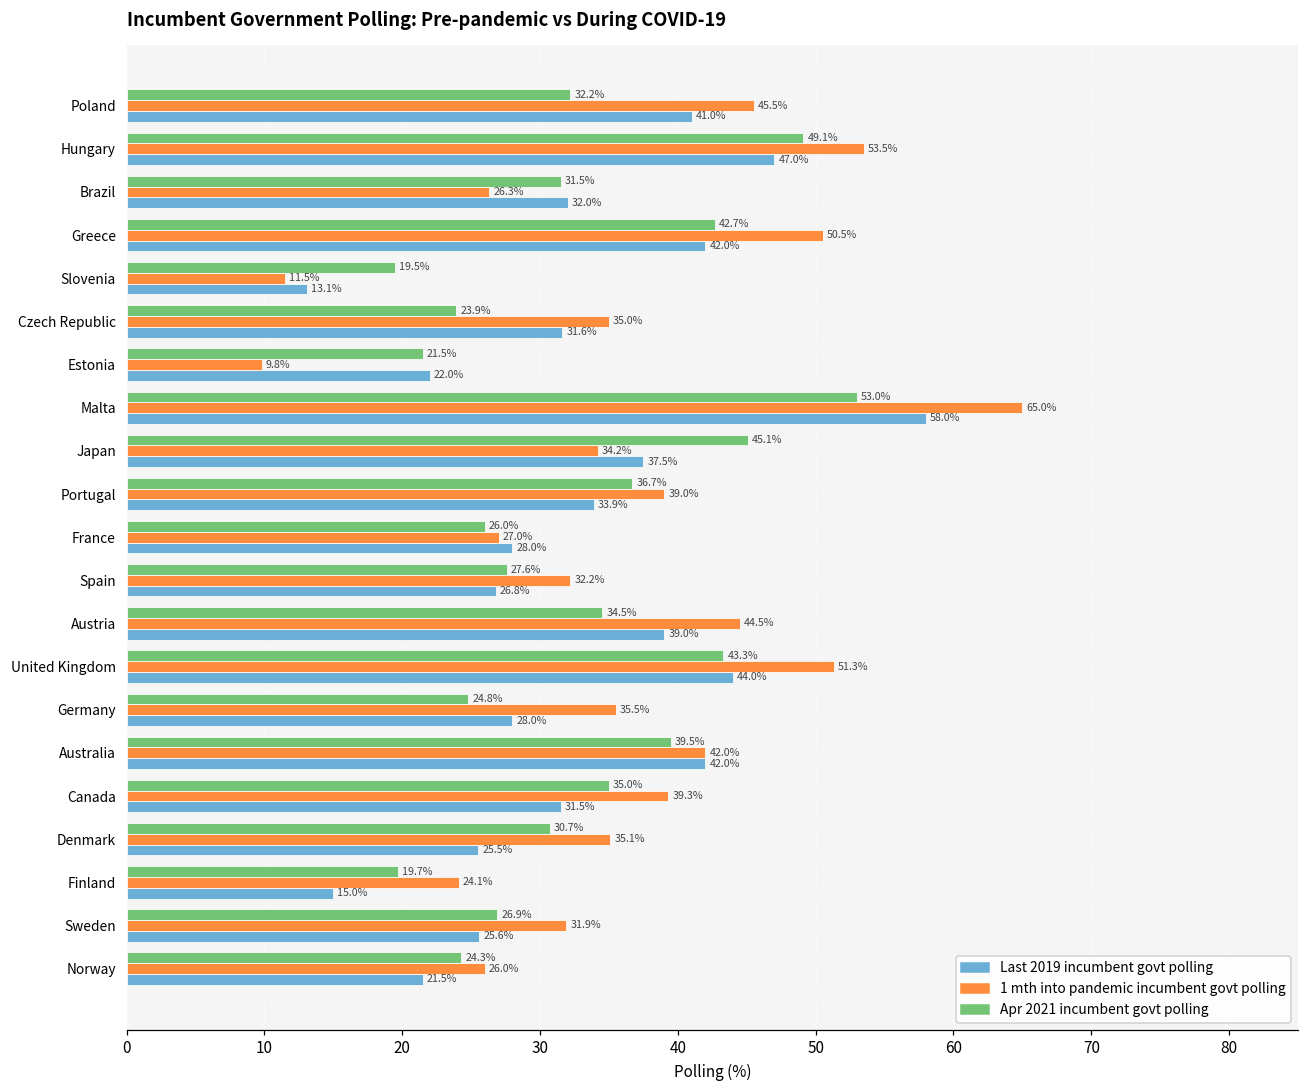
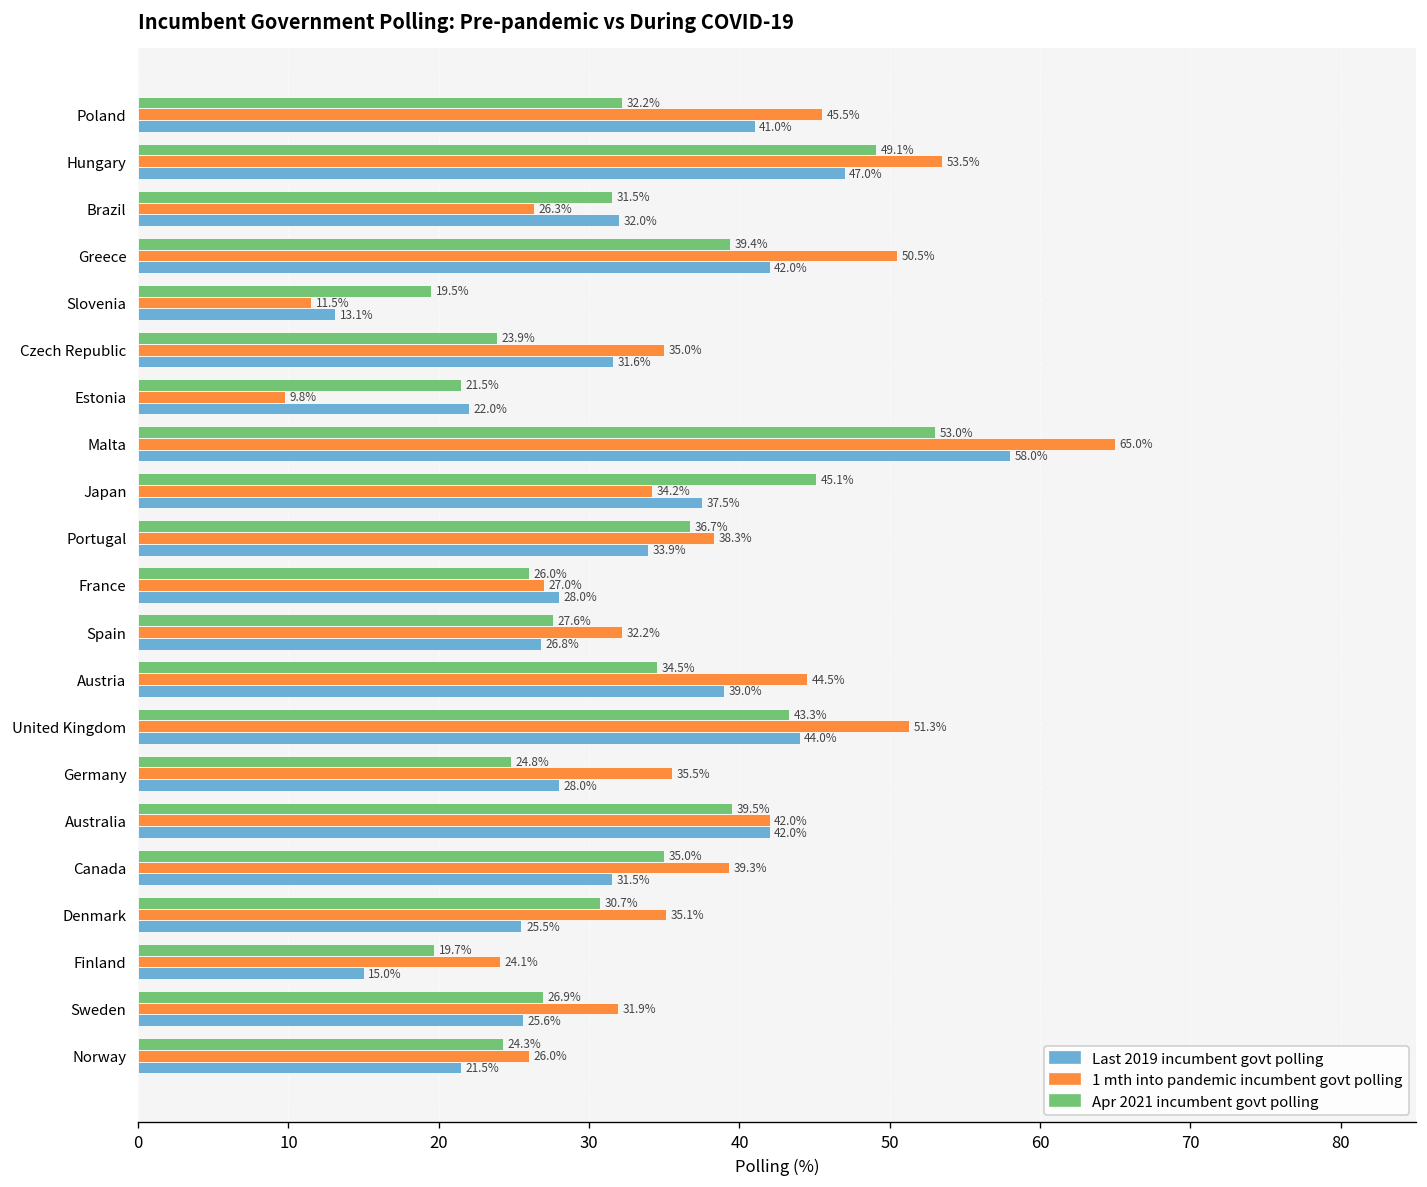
Apr 2021 incumbent govt polling, Greece: 42.7% -> 39.4%
1 mth into pandemic incumbent govt polling, Portugal: 39.0% -> 38.3%
